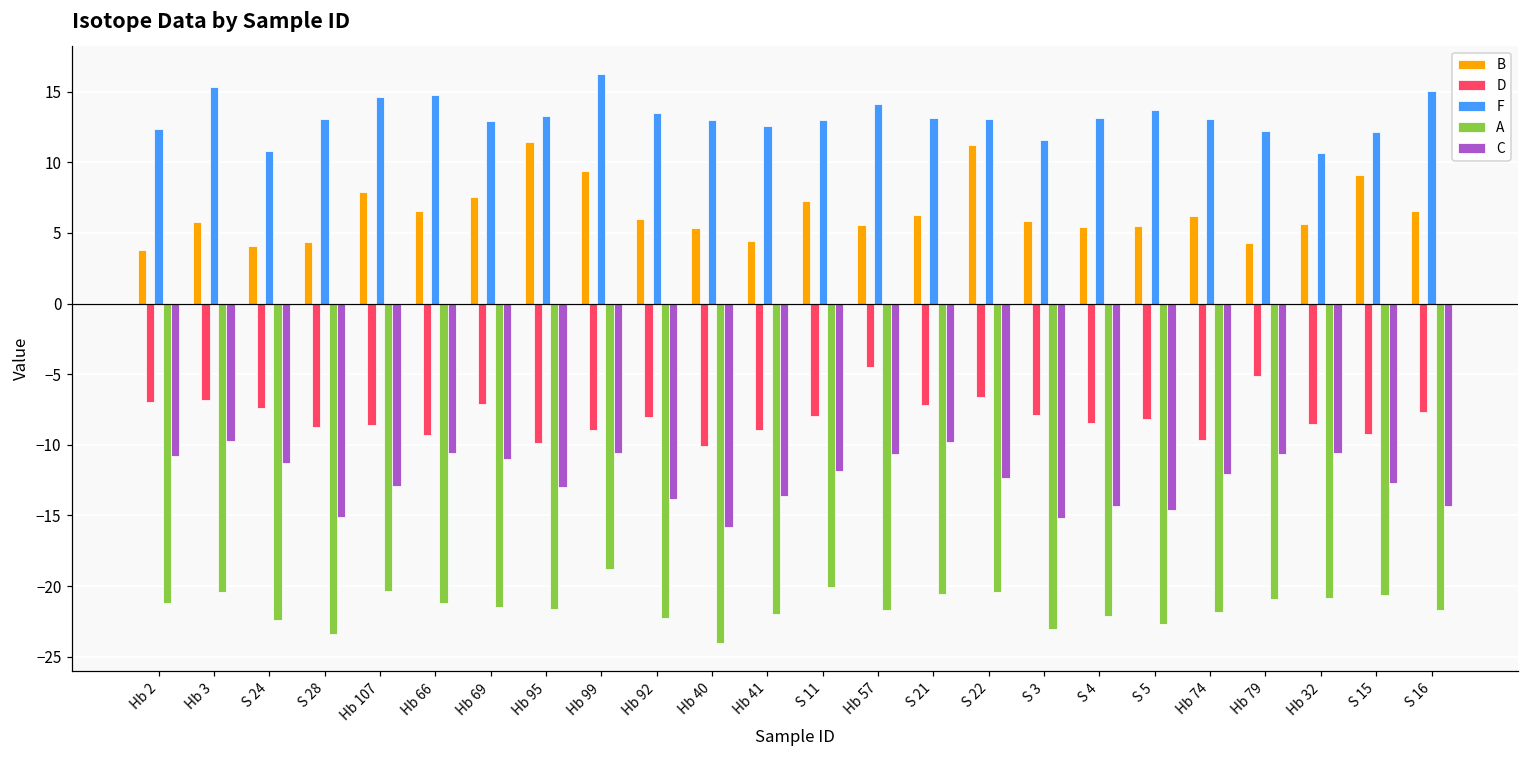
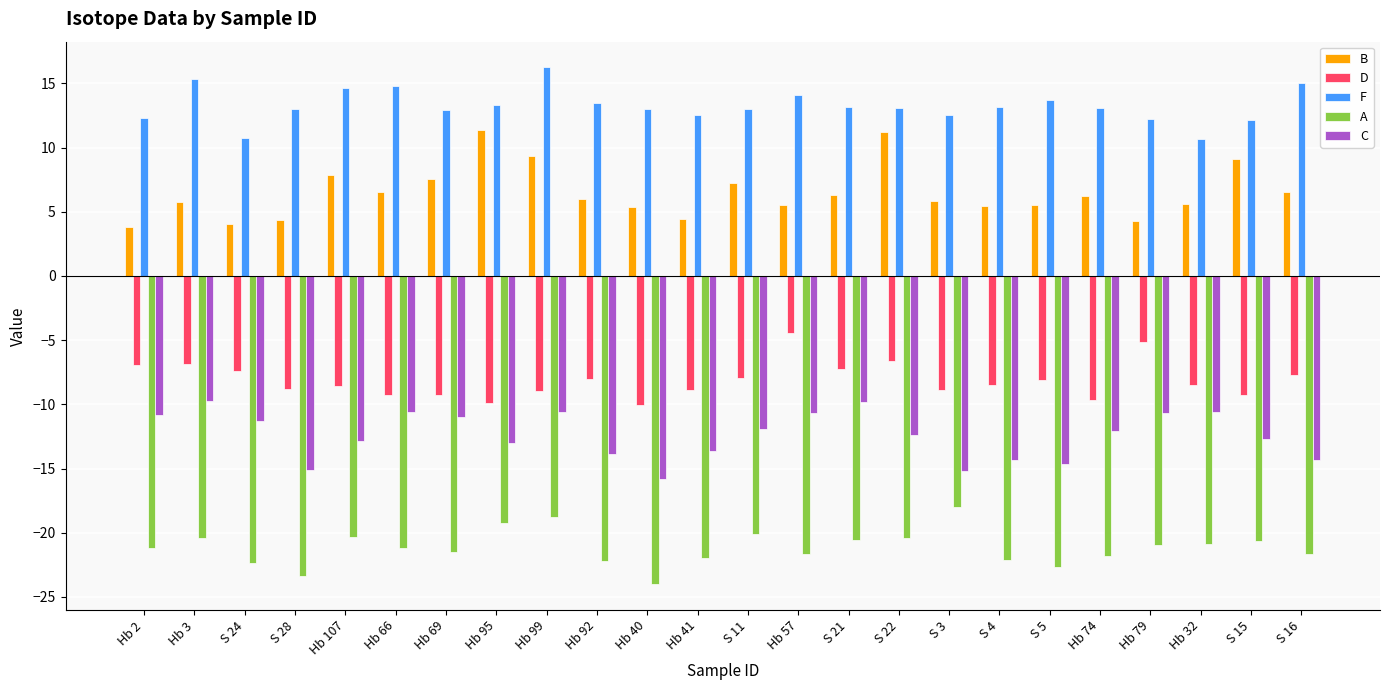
D, Hb 69: -7.1 -> -9.3
A, Hb 95: -21.6 -> -19.2
D, S 3: -7.9 -> -8.9
F, S 3: 11.6 -> 12.5
A, S 3: -23.1 -> -18.0
